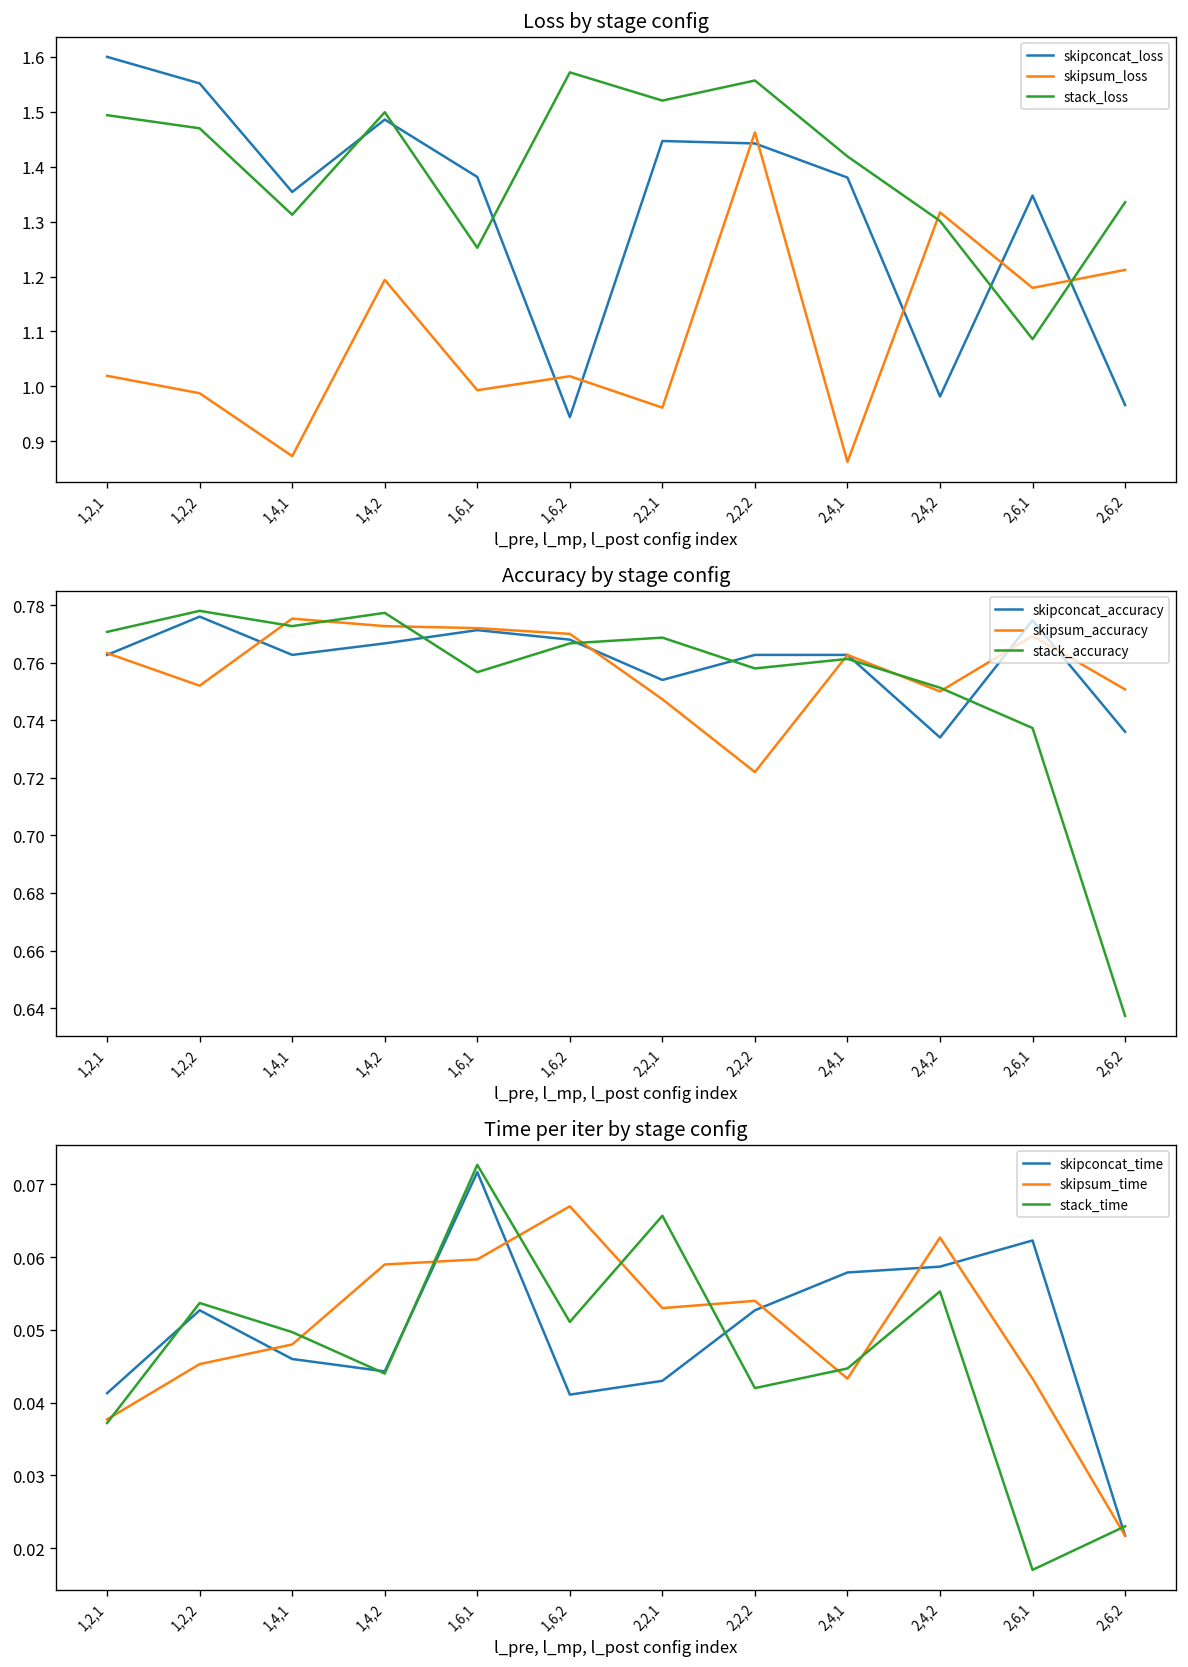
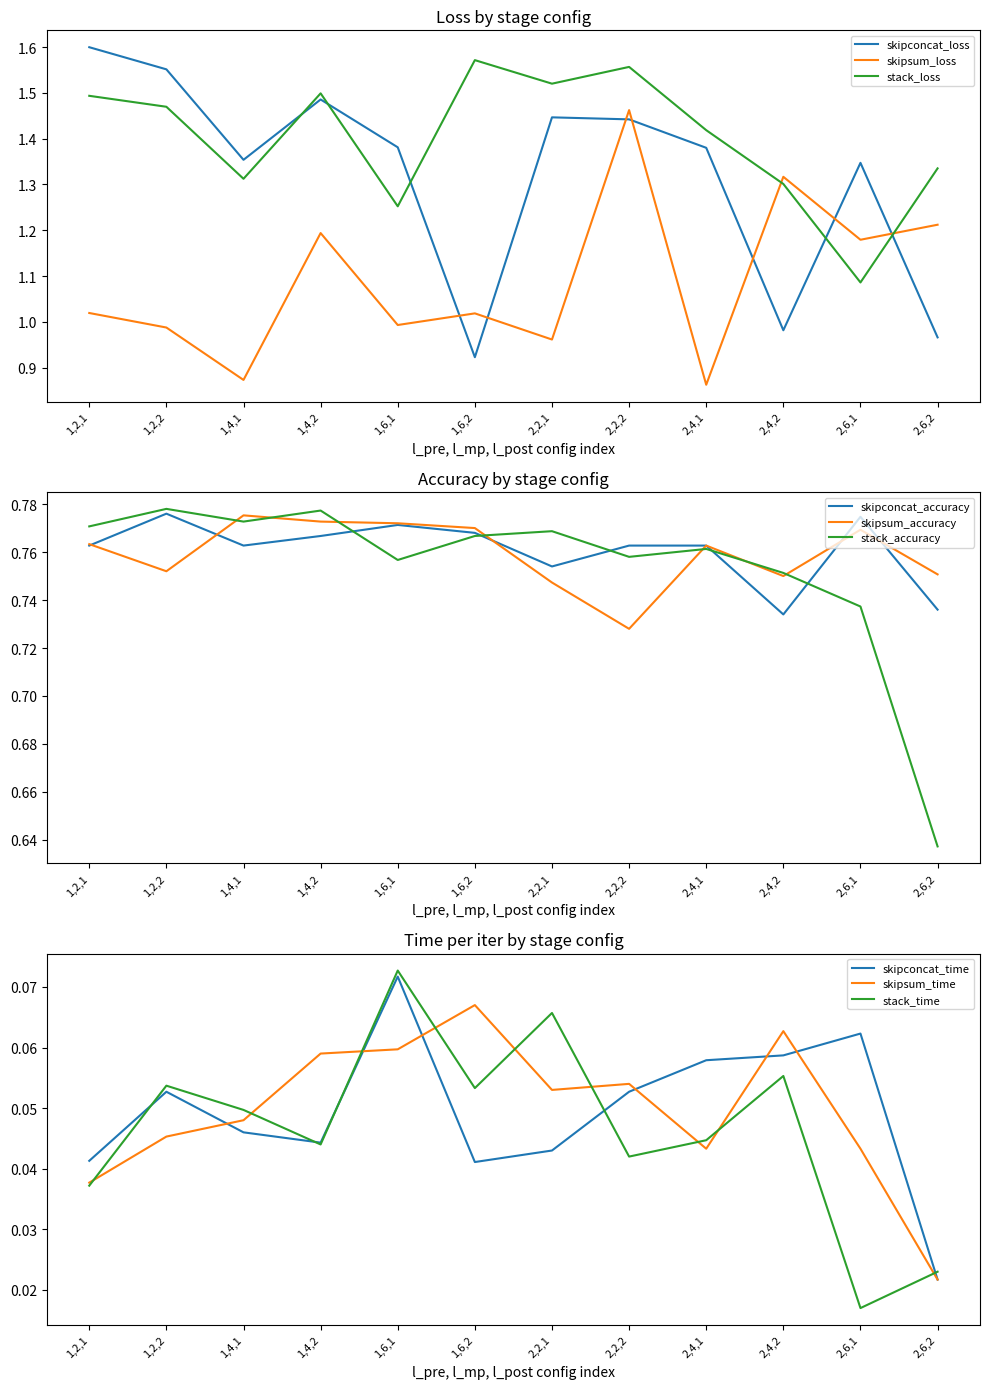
Loss by stage config, skipconcat_loss, 1,6,2: 0.94 -> 0.92
Accuracy by stage config, skipsum_accuracy, 2,2,2: 0.722 -> 0.728
Time per iter by stage config, stack_time, 1,6,2: 0.051 -> 0.053
